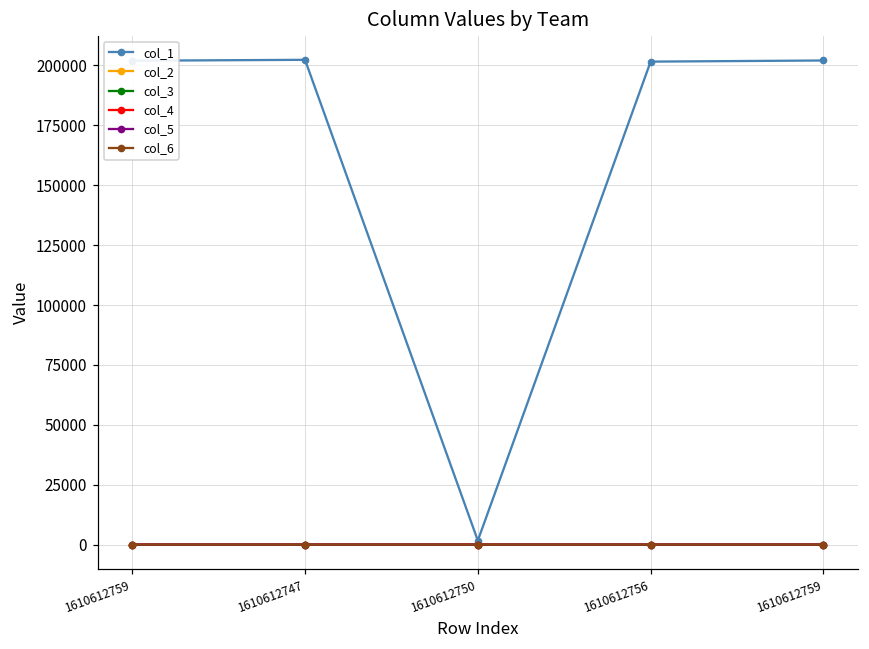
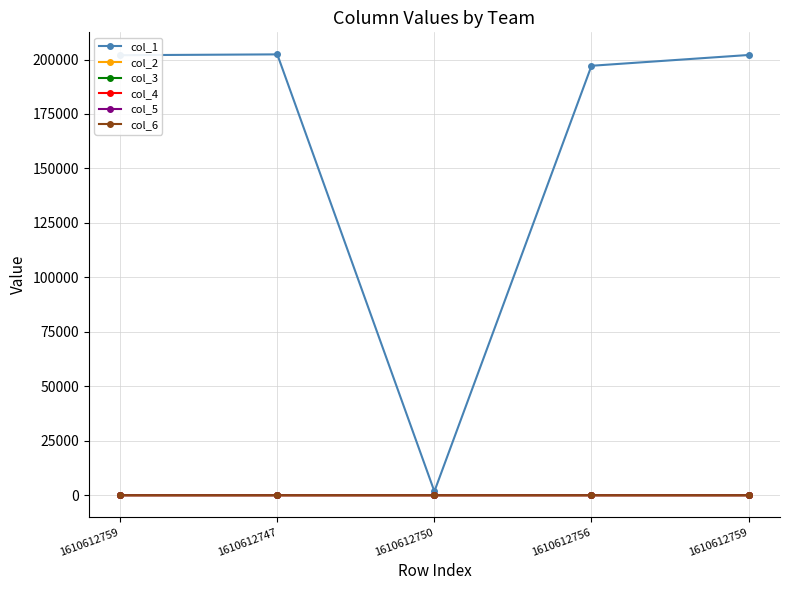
col_1, 1610612756: 202000 -> 197000
